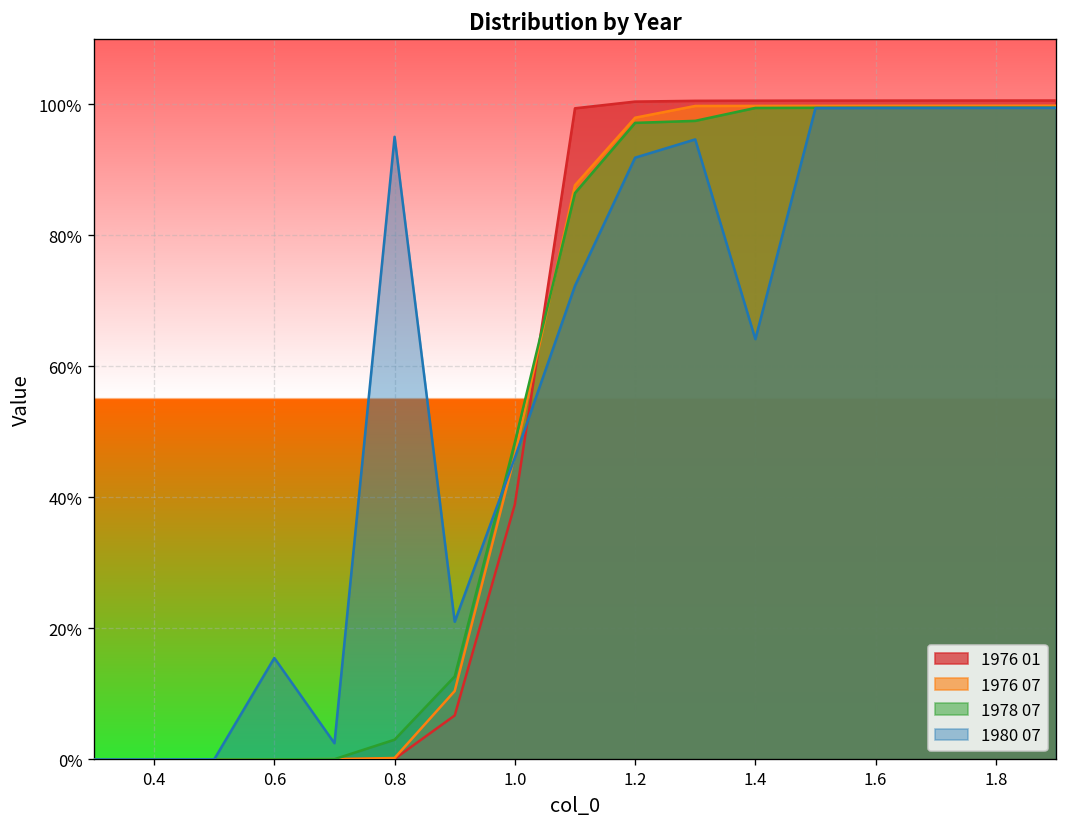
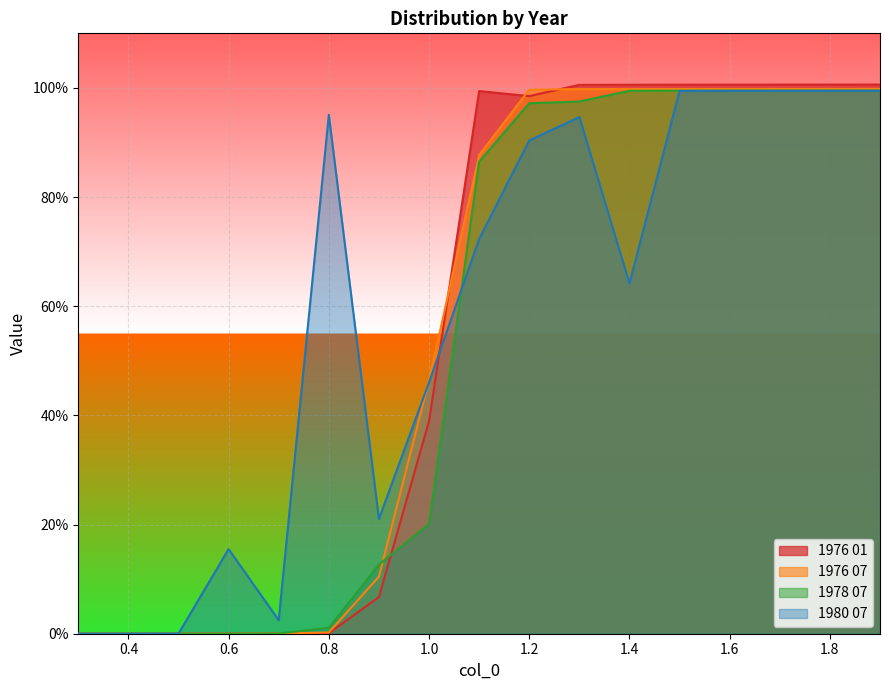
1978 07, 0.8: 3% -> 1%
1978 07, 1.0: 48% -> 20%
1976 01, 1.2: 100% -> 98%
1976 07, 1.2: 98% -> 100%
1980 07, 1.2: 92% -> 90%
